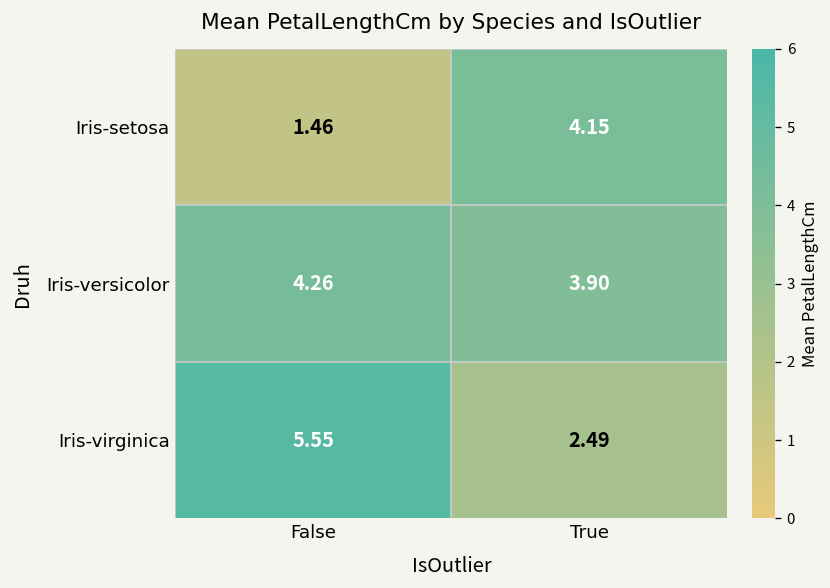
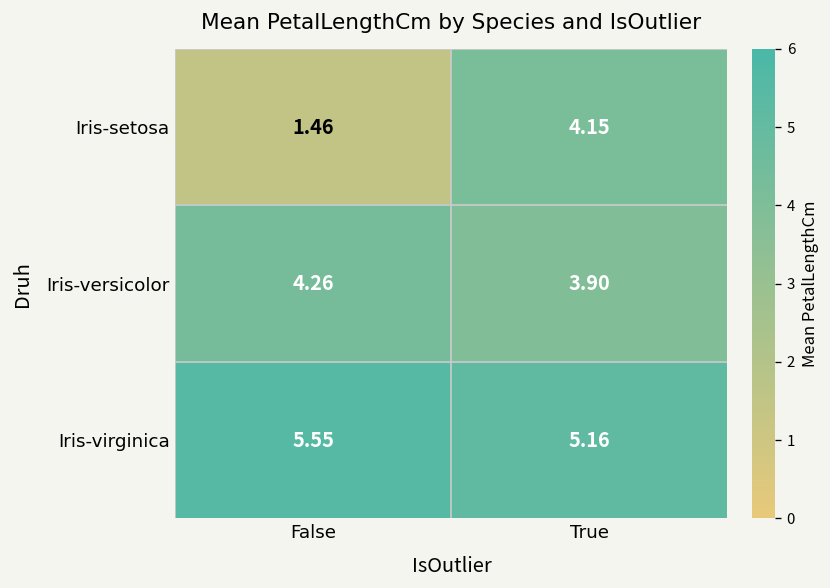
Iris-virginica, True: 2.49 -> 5.16
